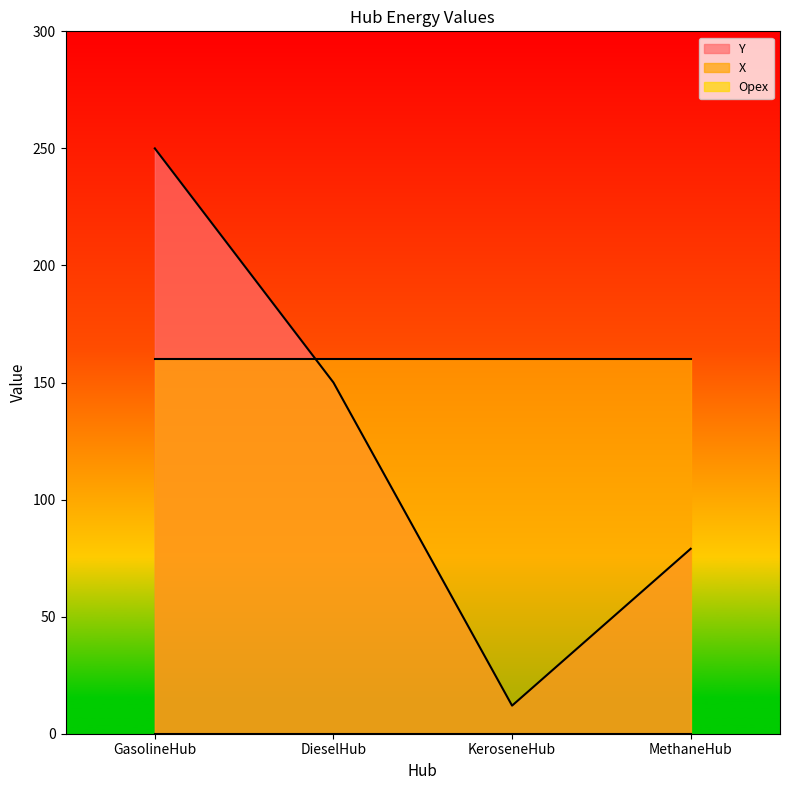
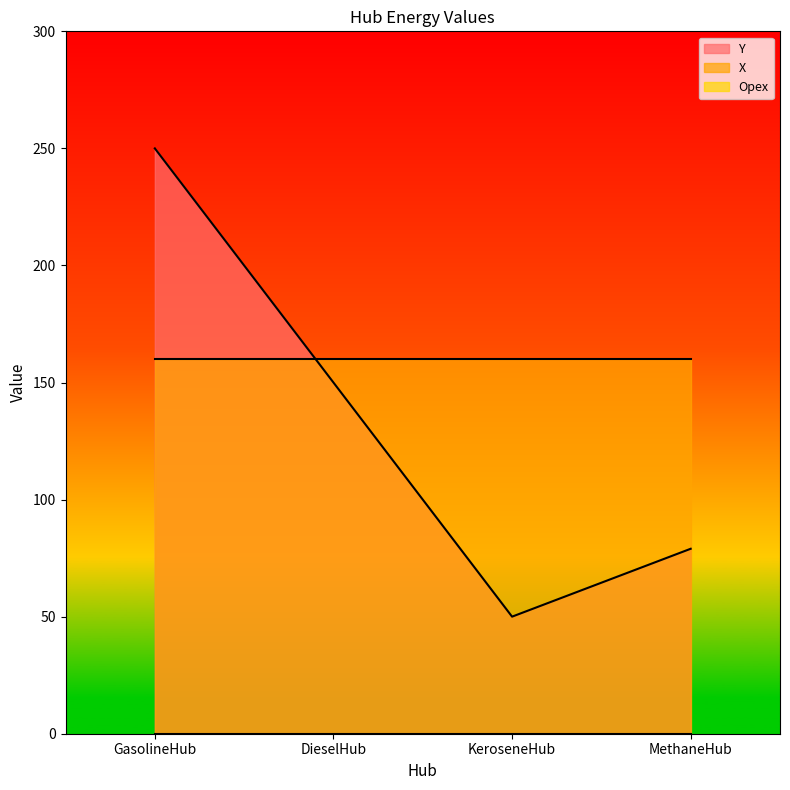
Y, KeroseneHub: 12 -> 50
